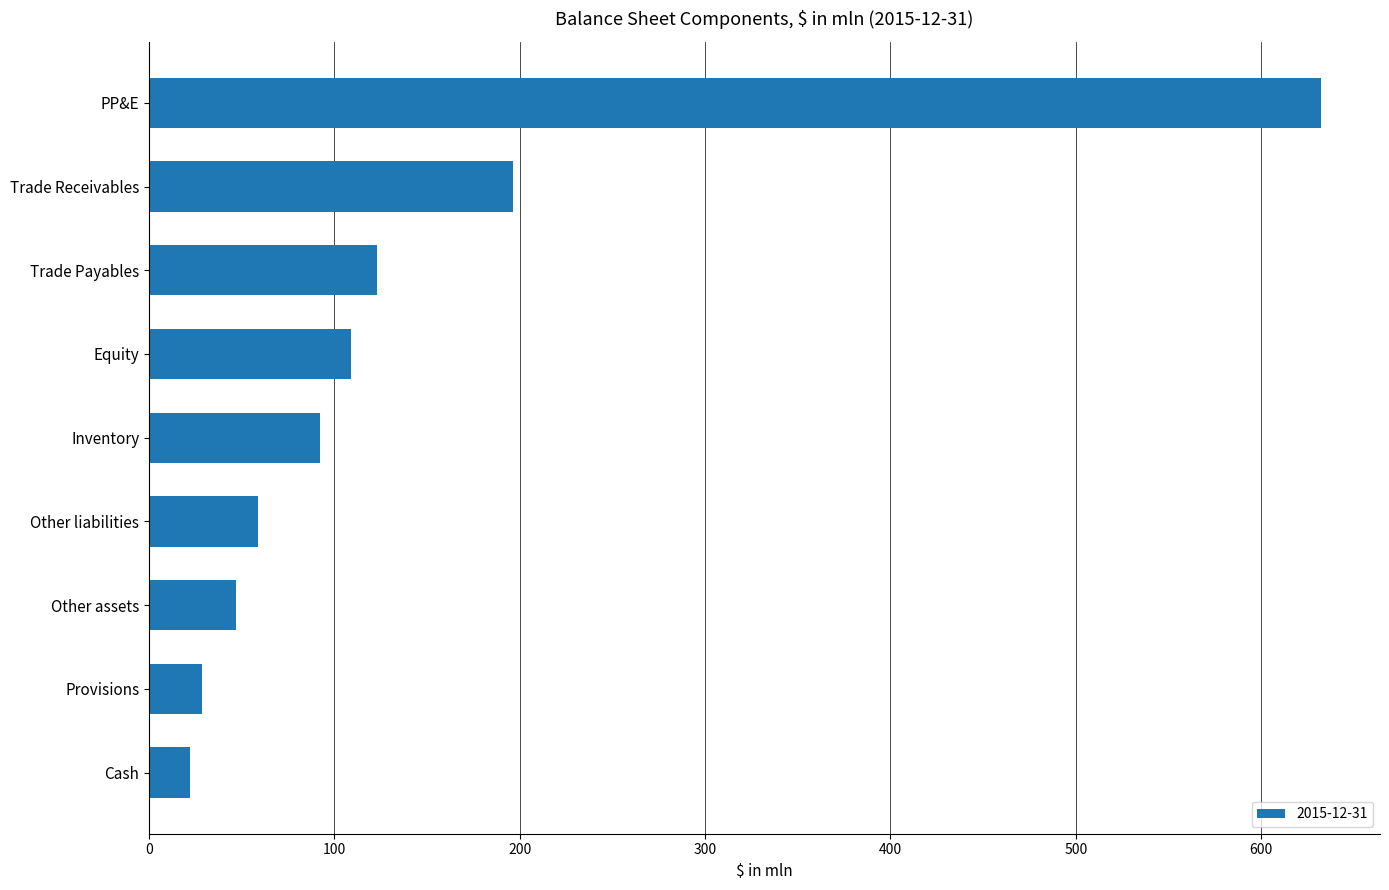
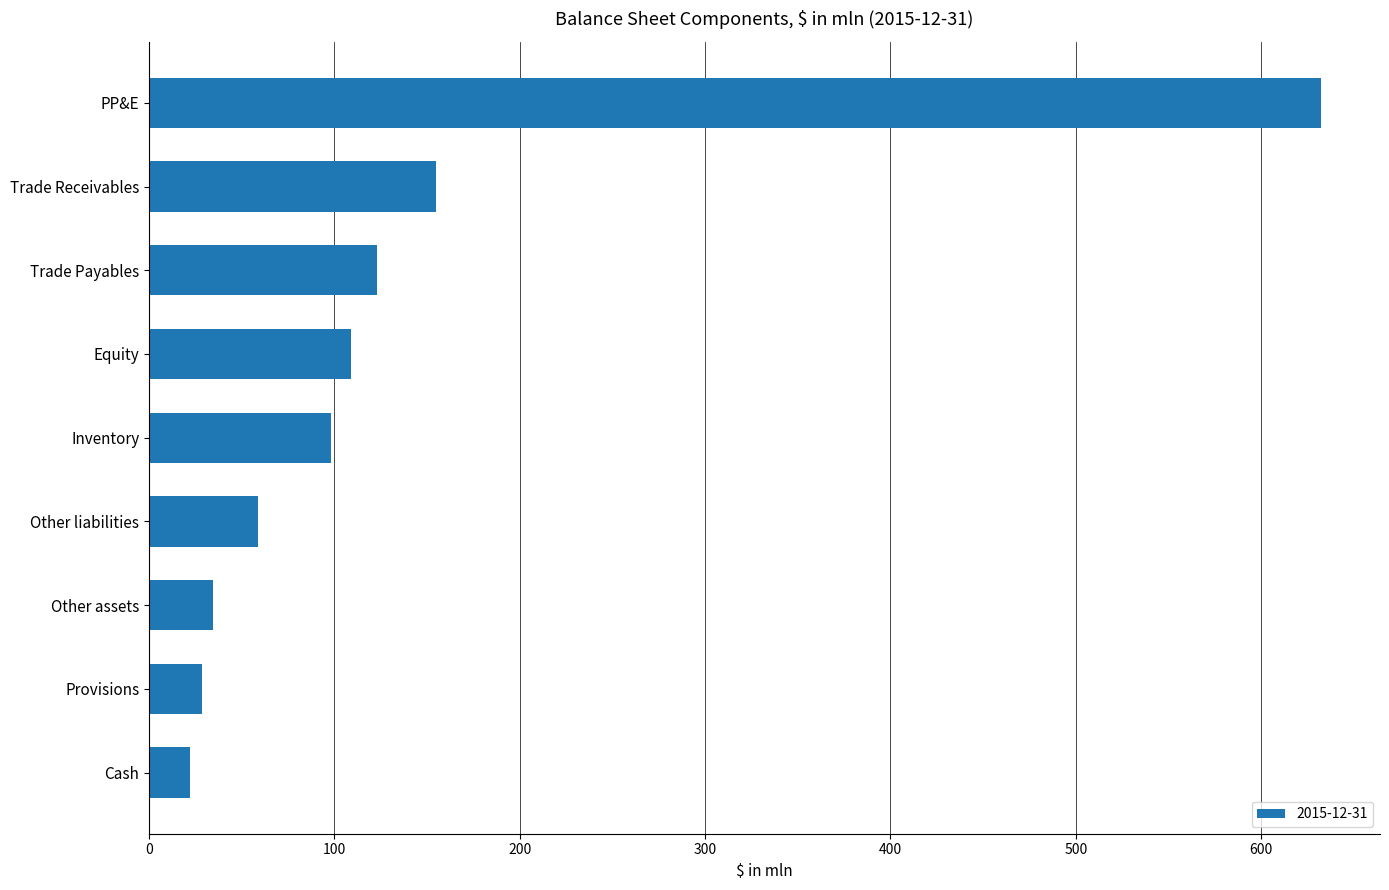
Trade Receivables: 197 -> 155
Inventory: 92 -> 98
Other assets: 47 -> 35
